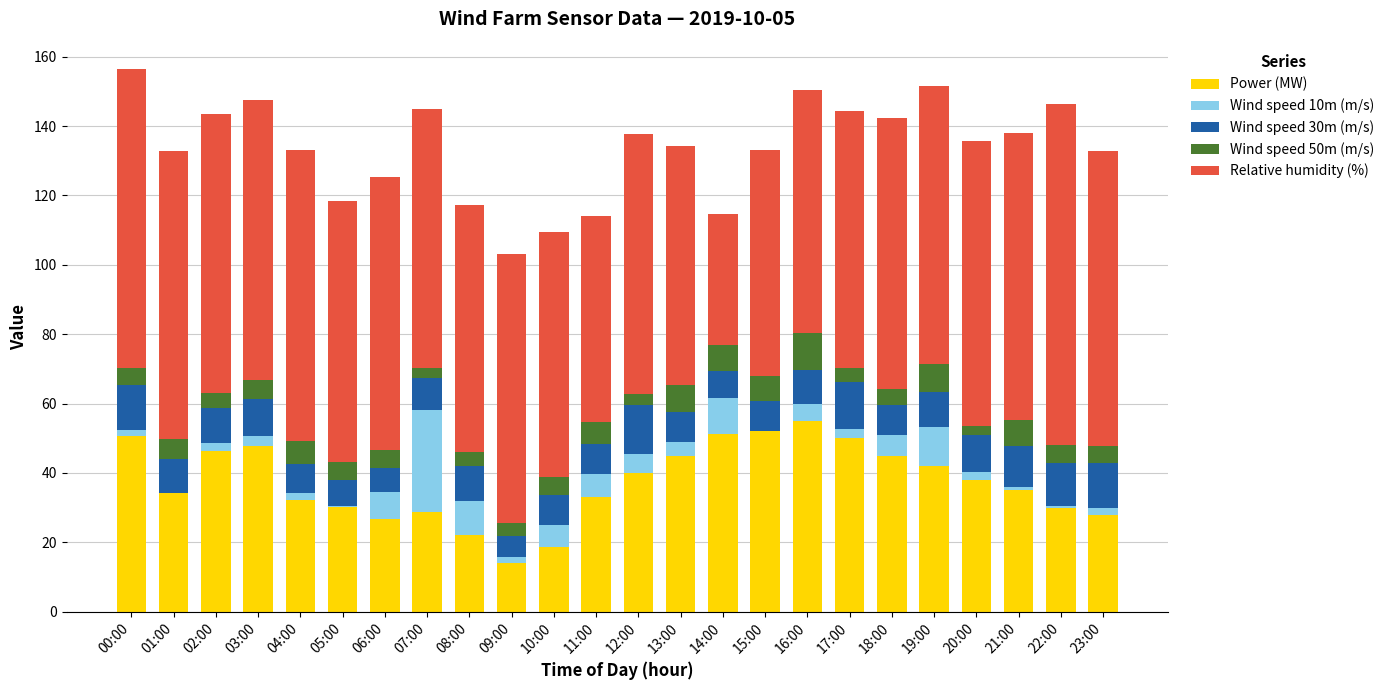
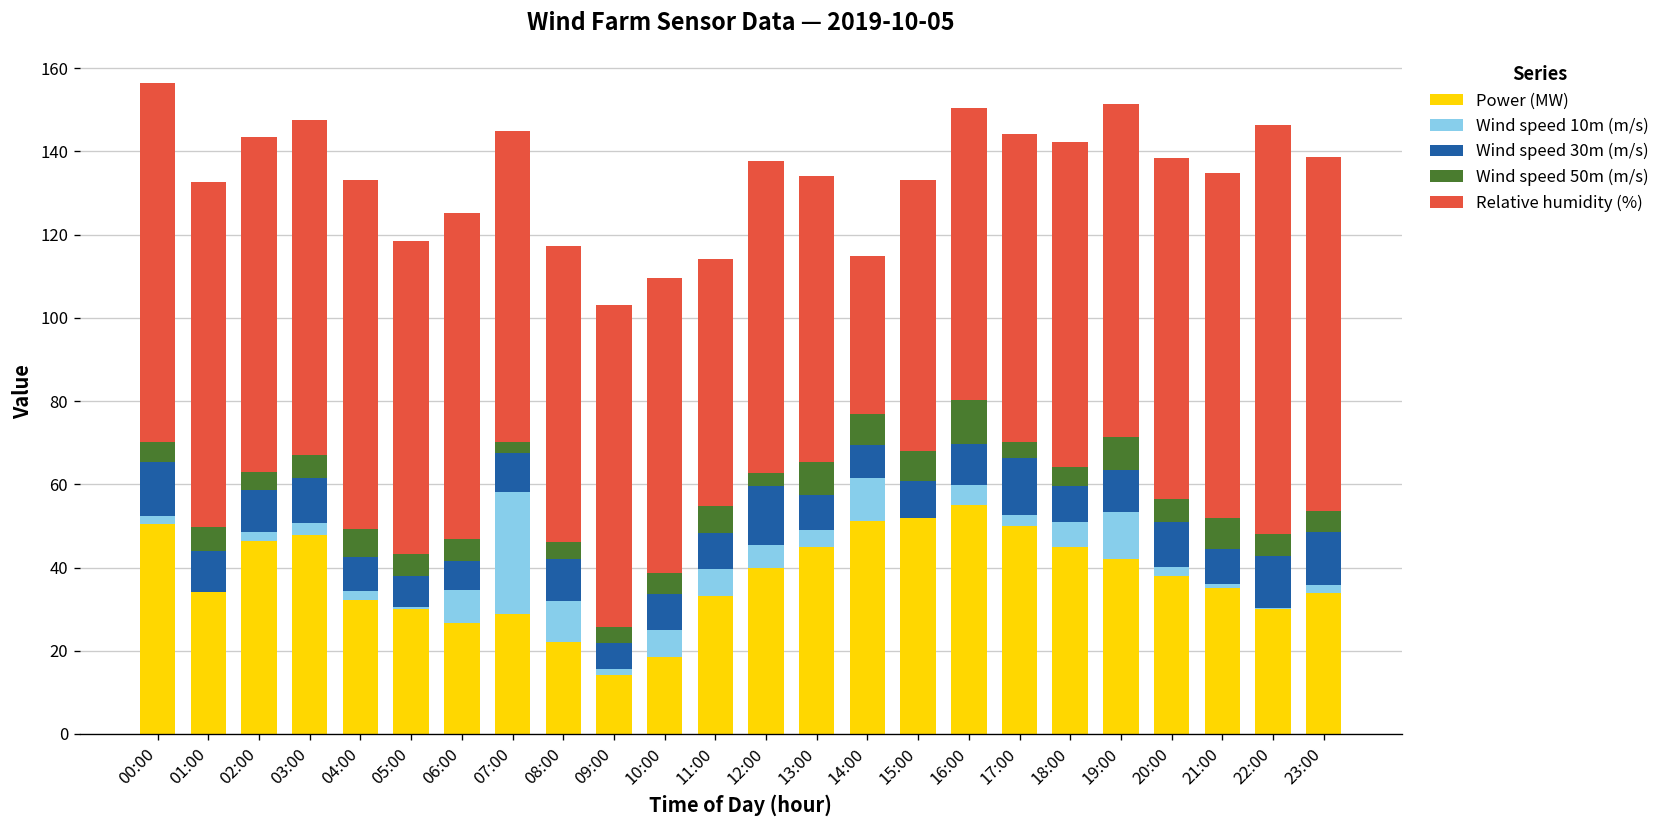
Wind speed 50m (m/s), 20:00: 3 -> 5
Wind speed 30m (m/s), 21:00: 12 -> 9
Power (MW), 23:00: 28 -> 34
